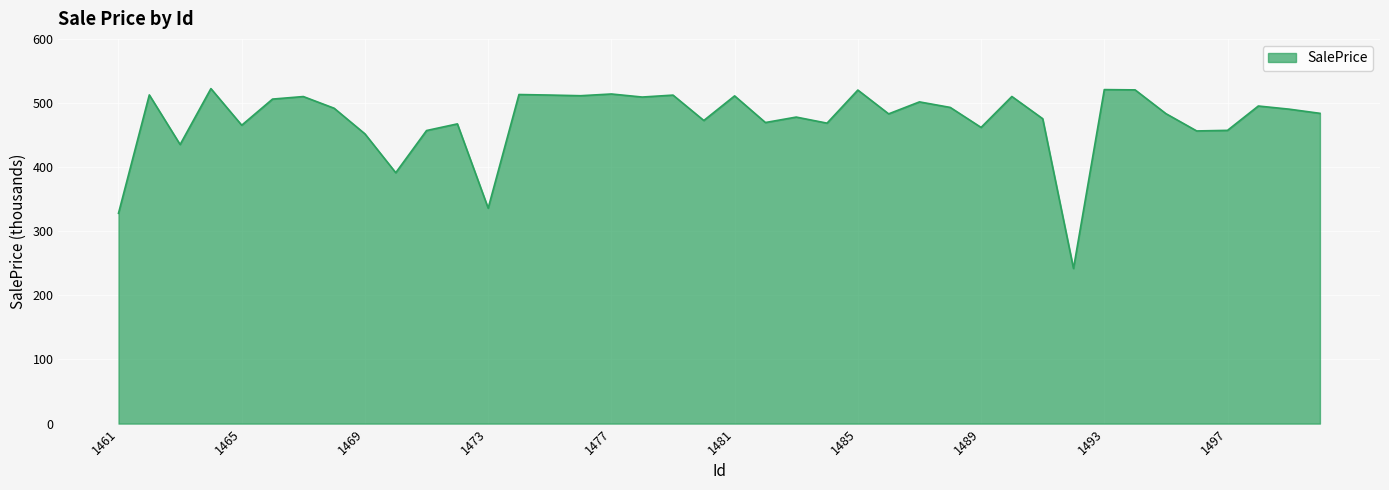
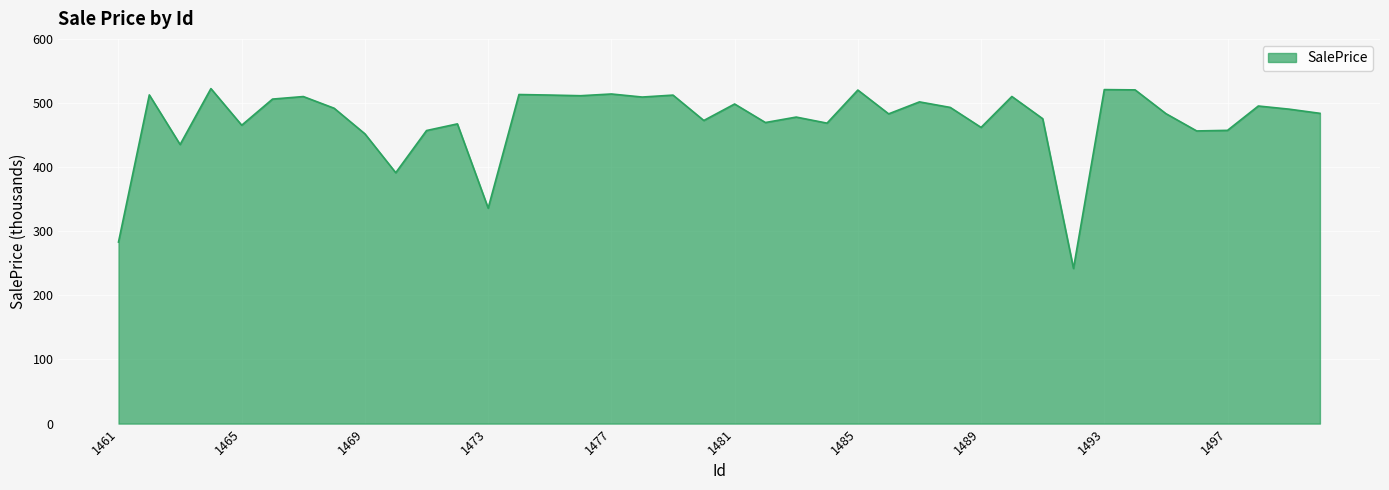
1461: 330 -> 280
1481: 510 -> 500
